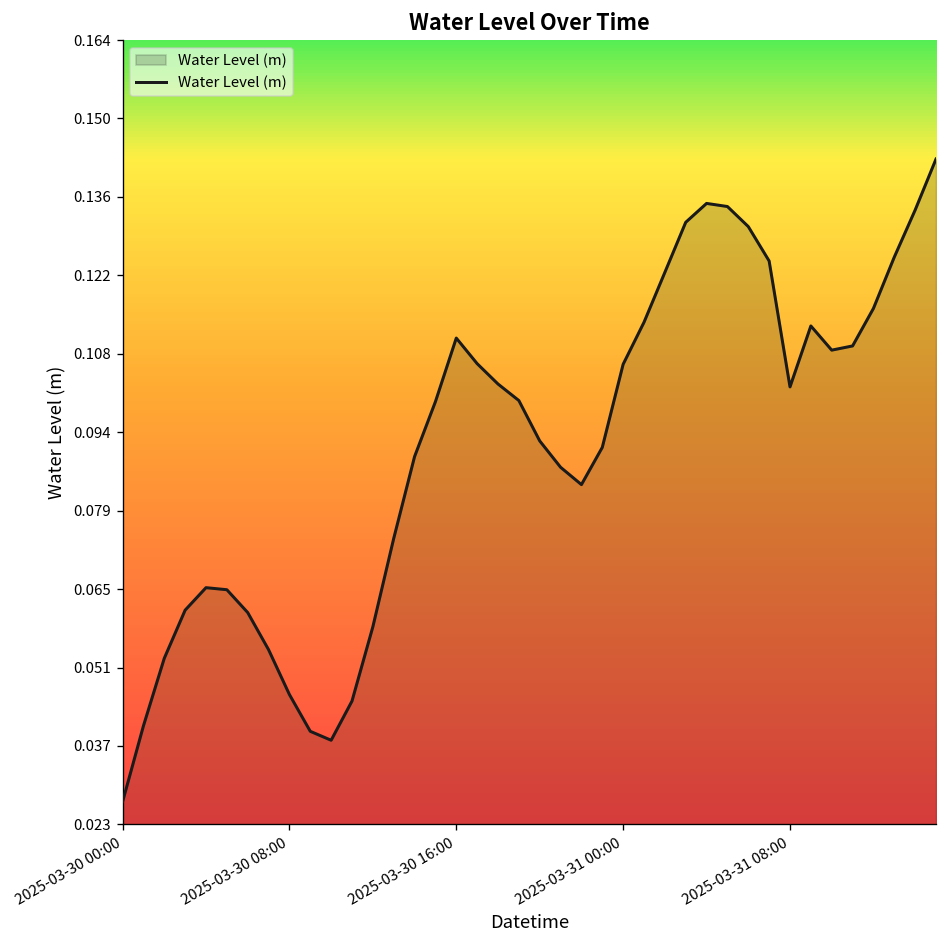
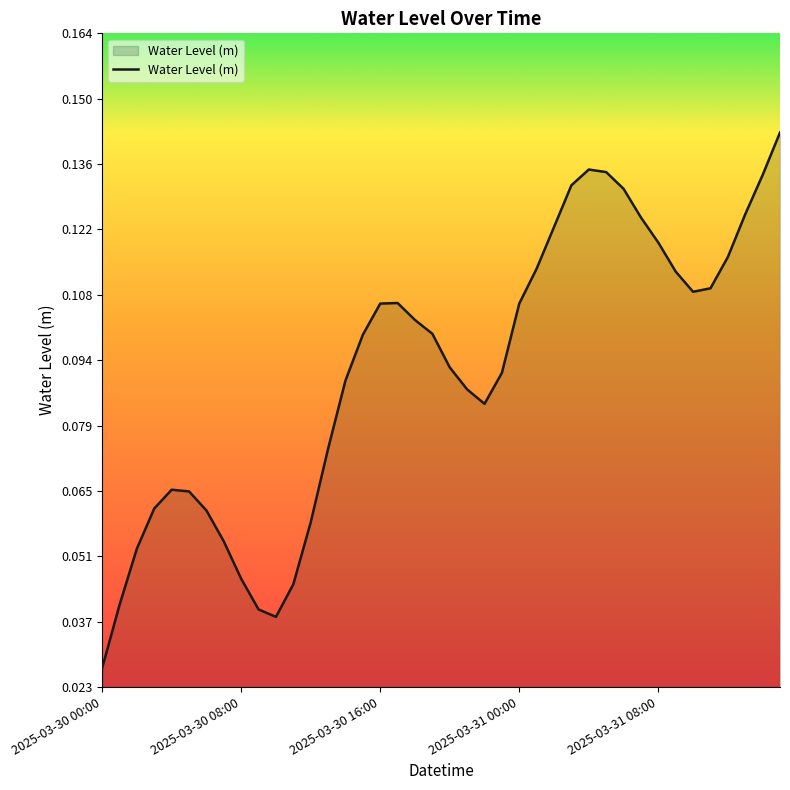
2025-03-30 16:00: 0.110 -> 0.106
2025-03-31 08:00: 0.102 -> 0.119
